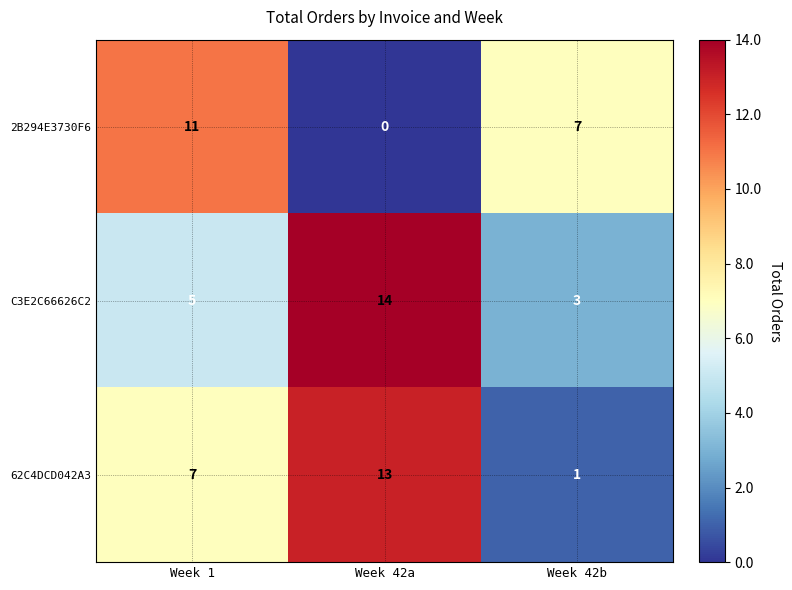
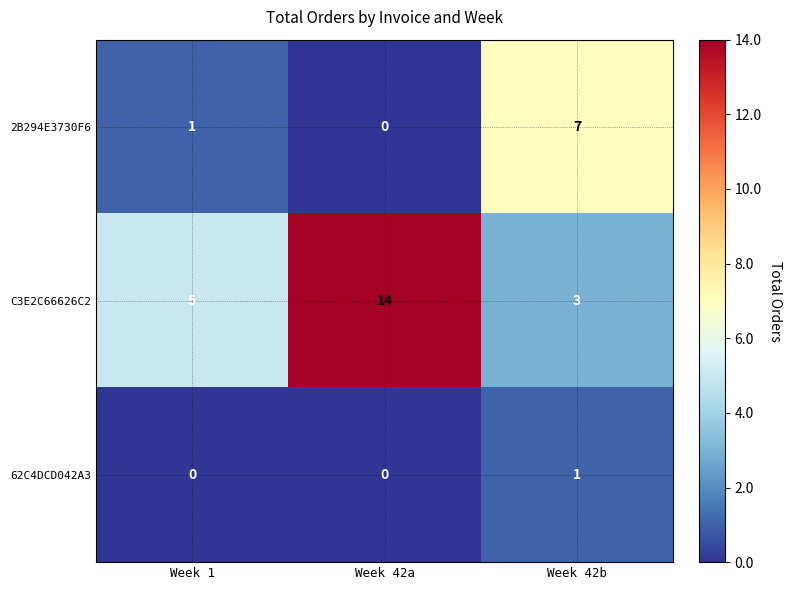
2B294E3730F6, Week 1: 11 -> 1
62C4DCD042A3, Week 1: 7 -> 0
62C4DCD042A3, Week 42a: 13 -> 0
